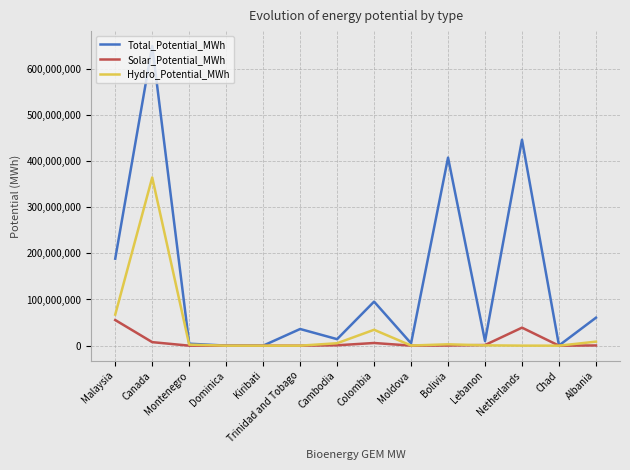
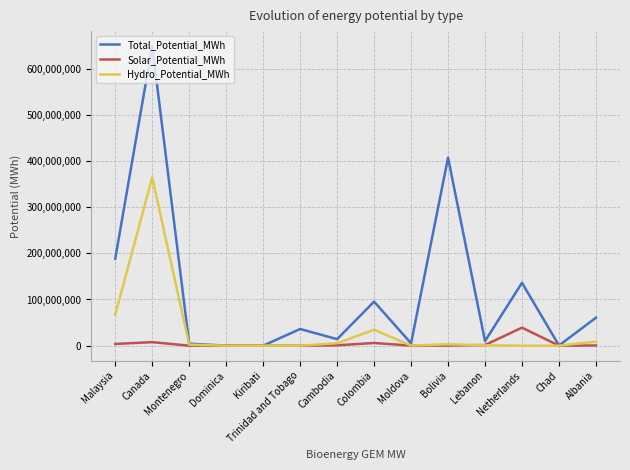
Solar_Potential_MWh, Malaysia: 60,000,000 -> 0
Total_Potential_MWh, Netherlands: 450,000,000 -> 140,000,000
